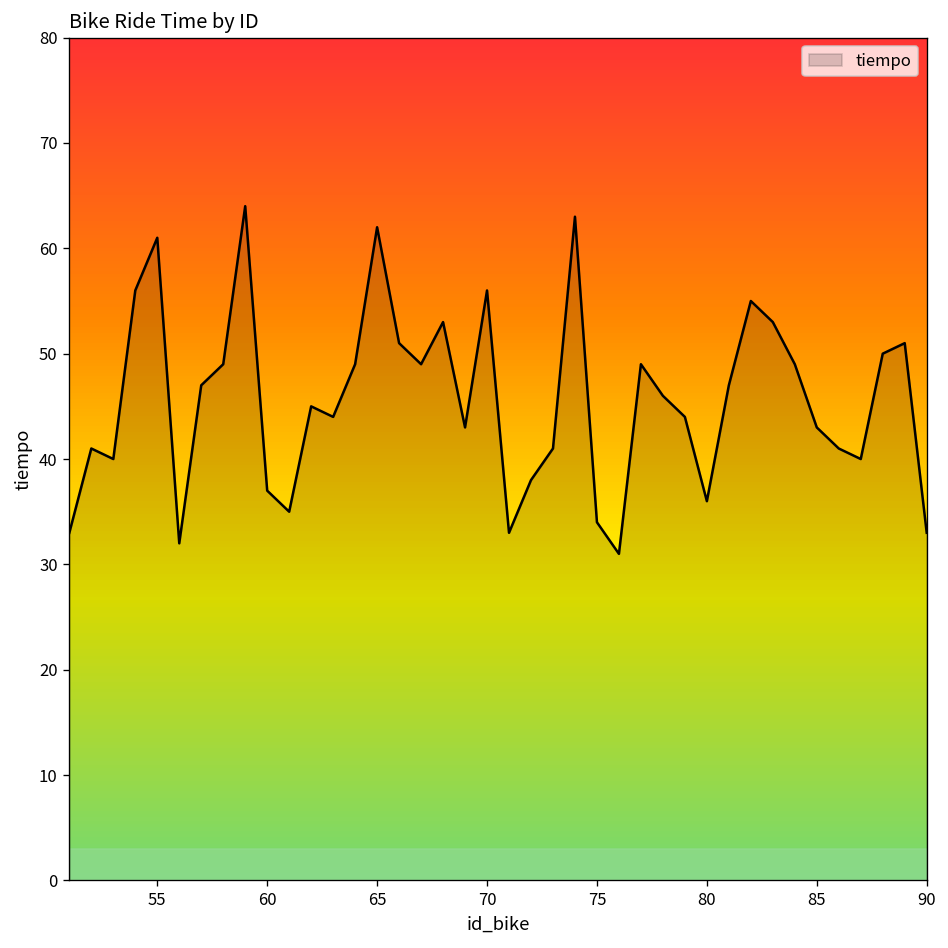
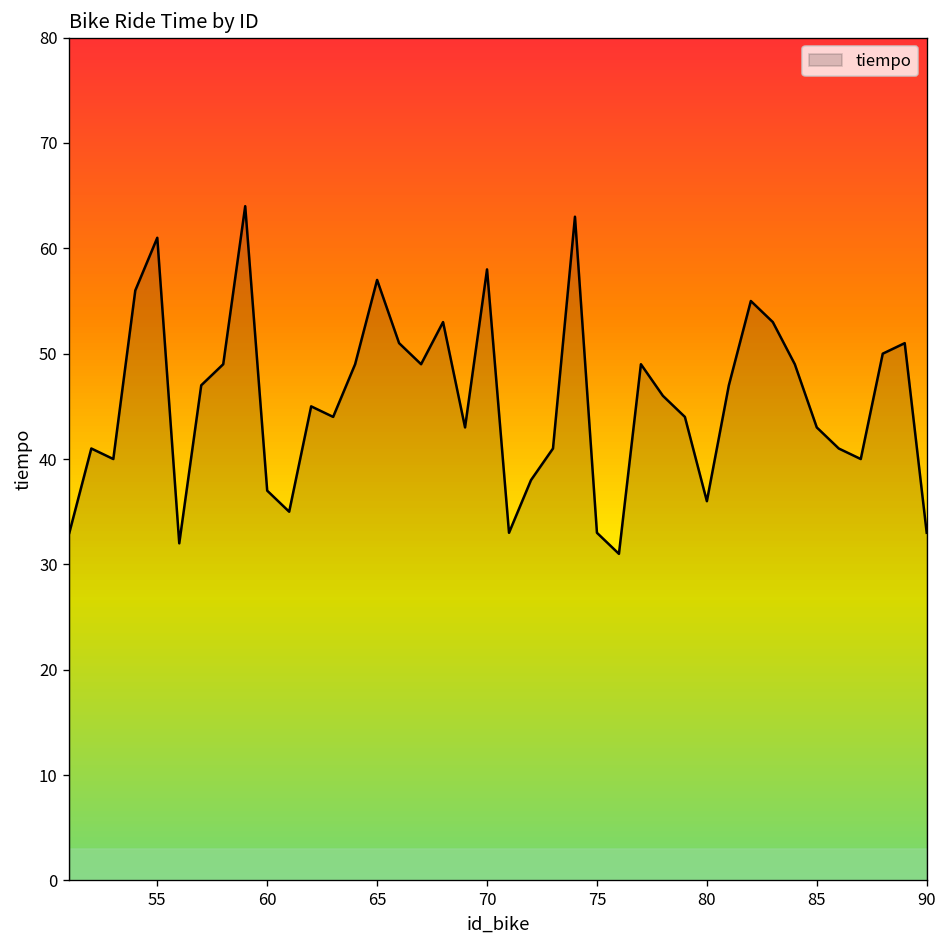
65: 62 -> 57
70: 56 -> 58
75: 34 -> 33
